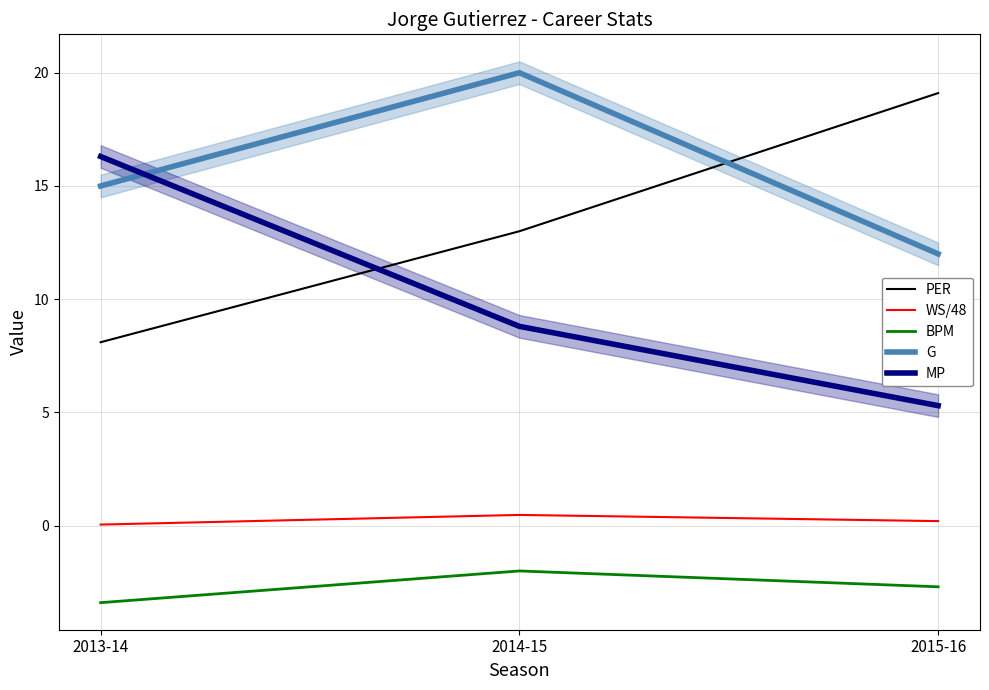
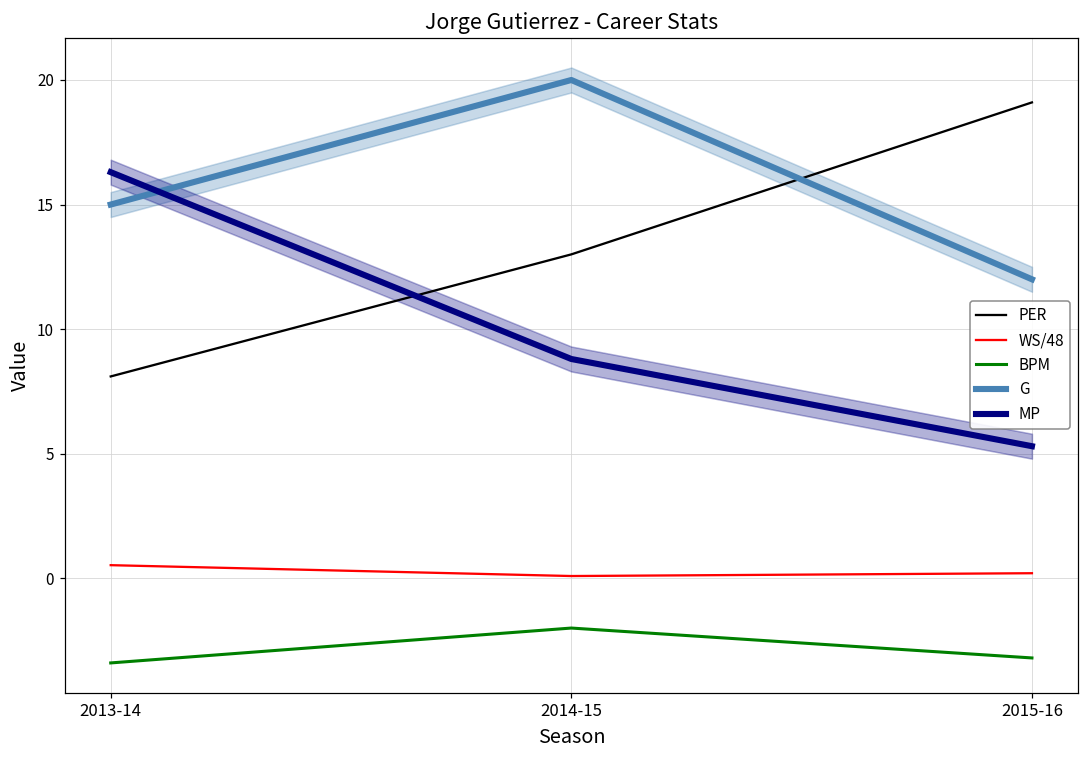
WS/48, 2013-14: 0.0 -> 0.5
WS/48, 2014-15: 0.5 -> 0.1
BPM, 2015-16: -2.7 -> -3.2
